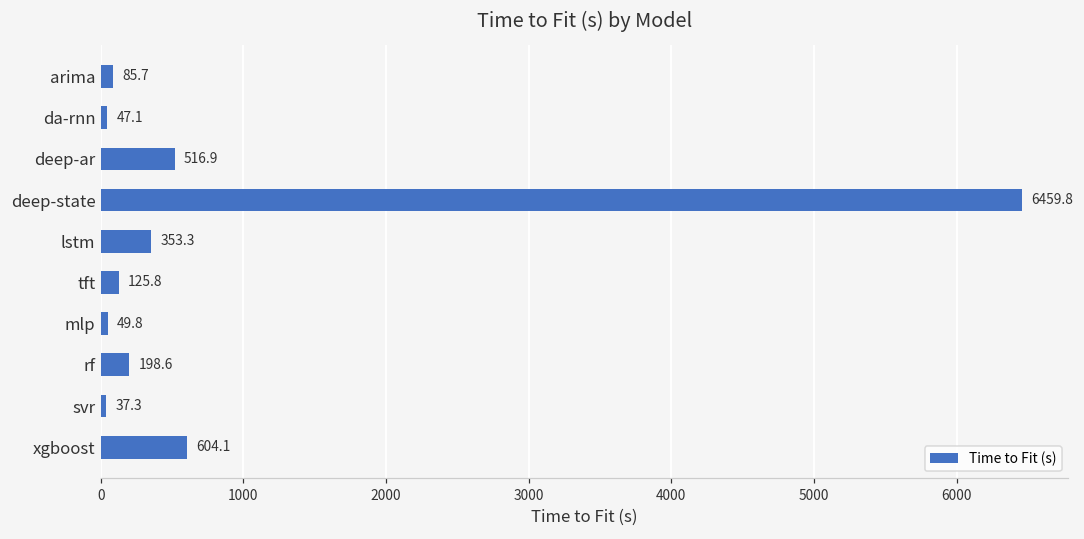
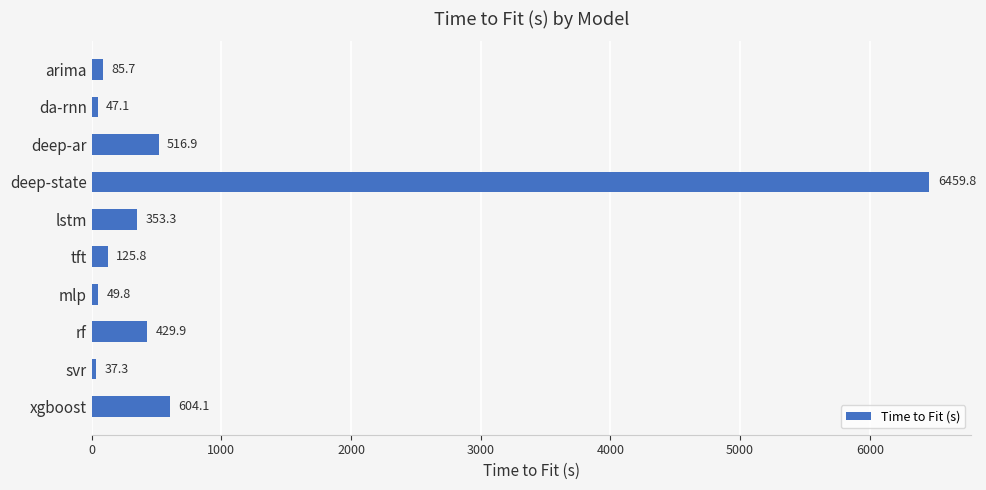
rf: 198.6 -> 429.9
